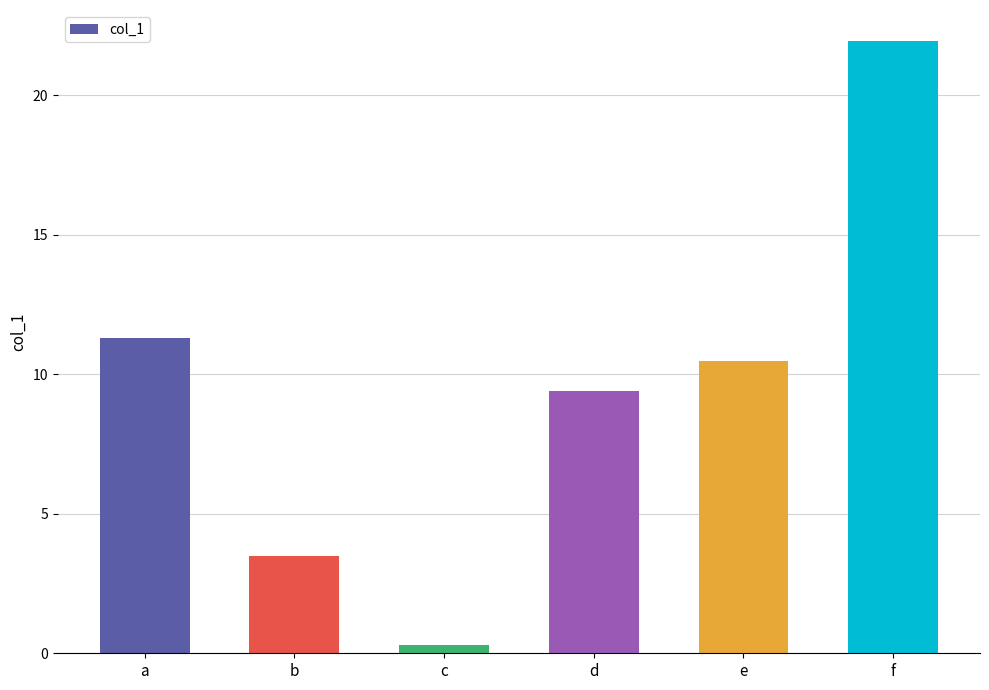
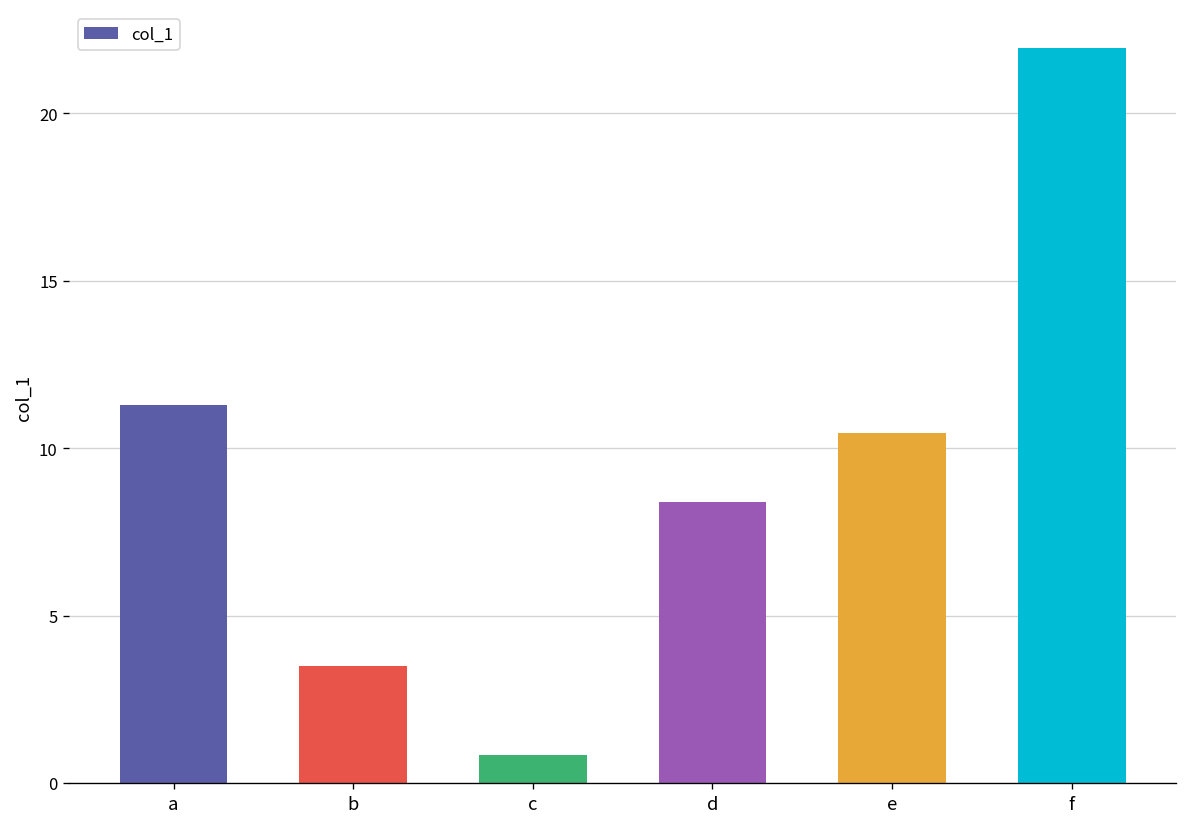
c: 0.3 -> 0.8
d: 9.4 -> 8.4
